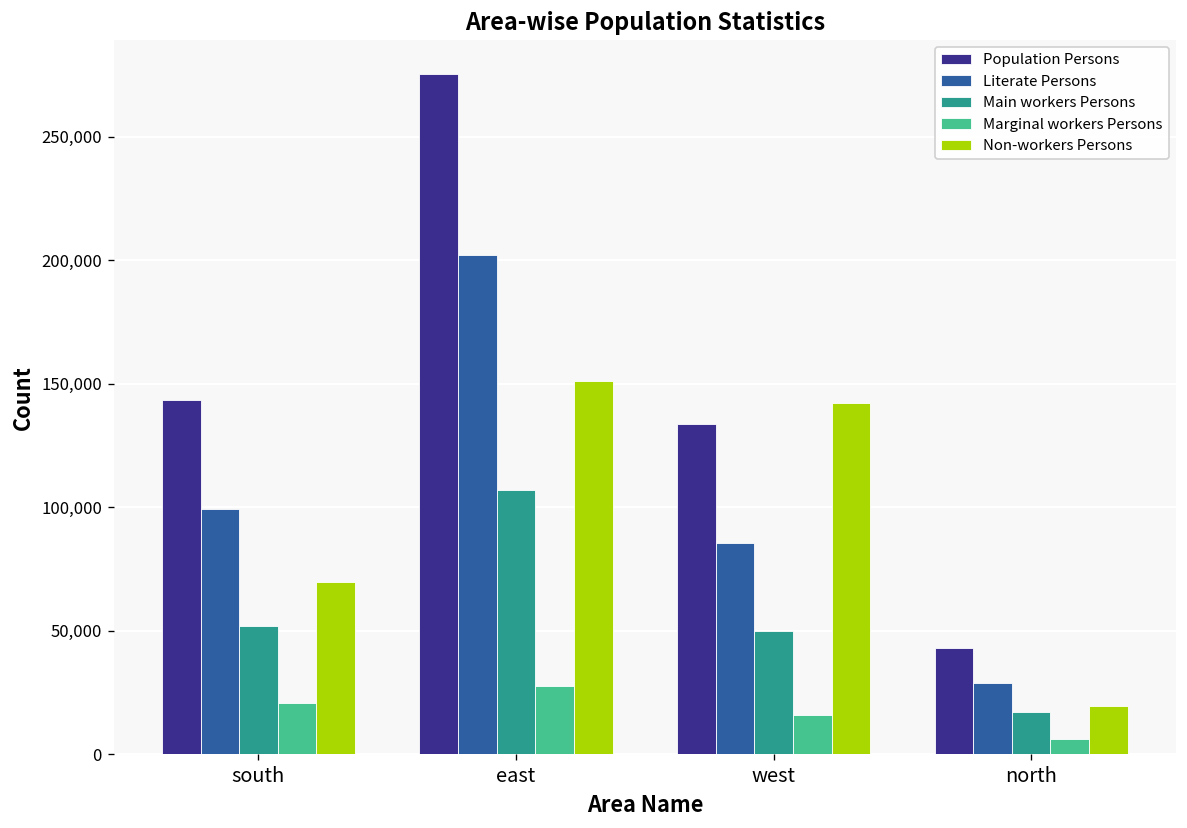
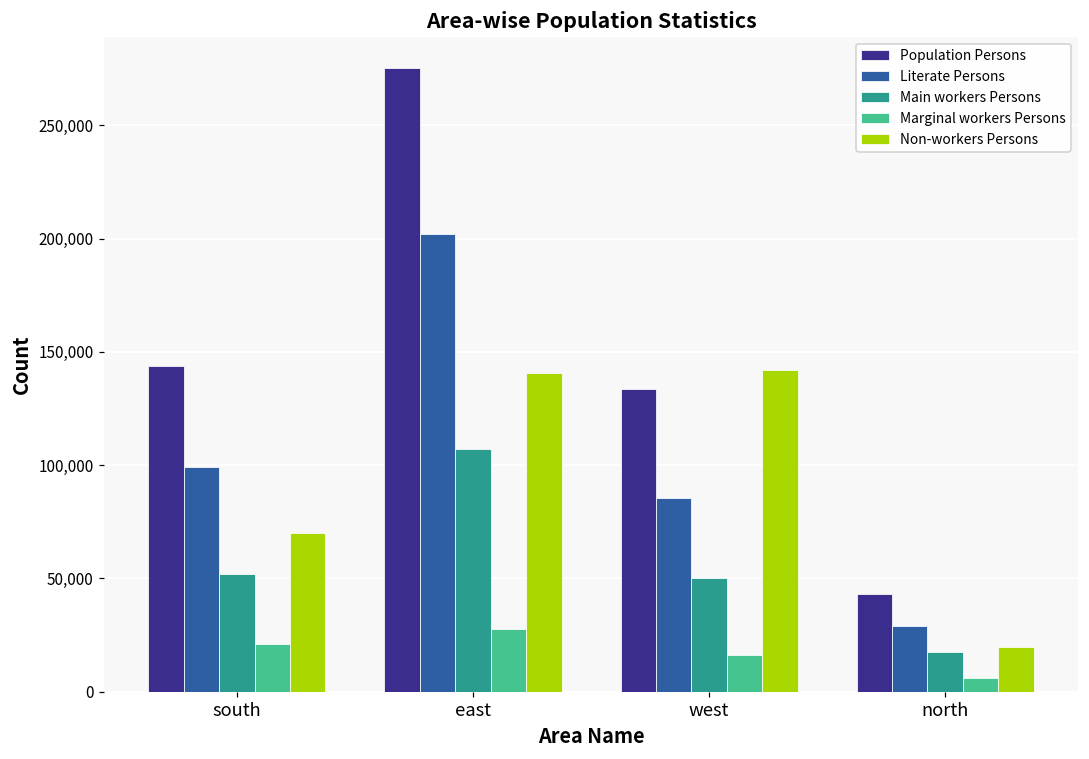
Non-workers Persons, east: 151,000 -> 141,000
